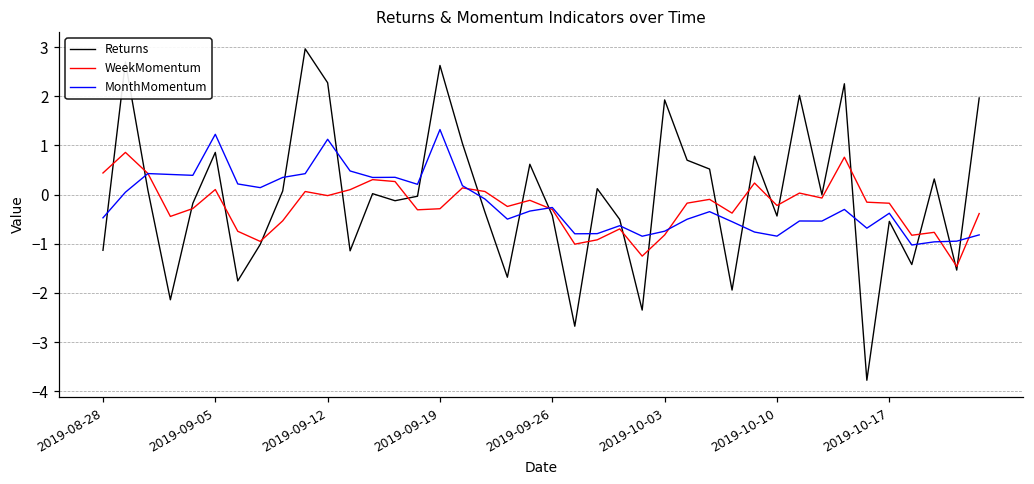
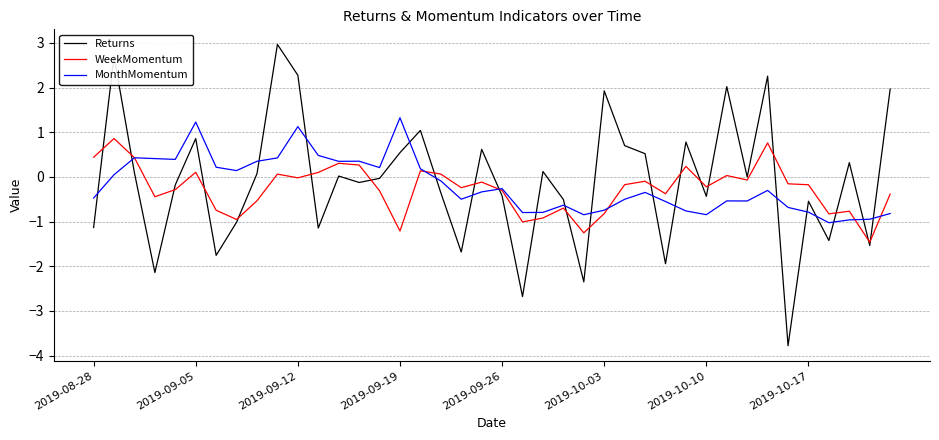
Returns, 2019-09-19: 2.6 -> 0.5
WeekMomentum, 2019-09-19: -0.3 -> -1.2
MonthMomentum, 2019-10-17: -0.4 -> -0.8
